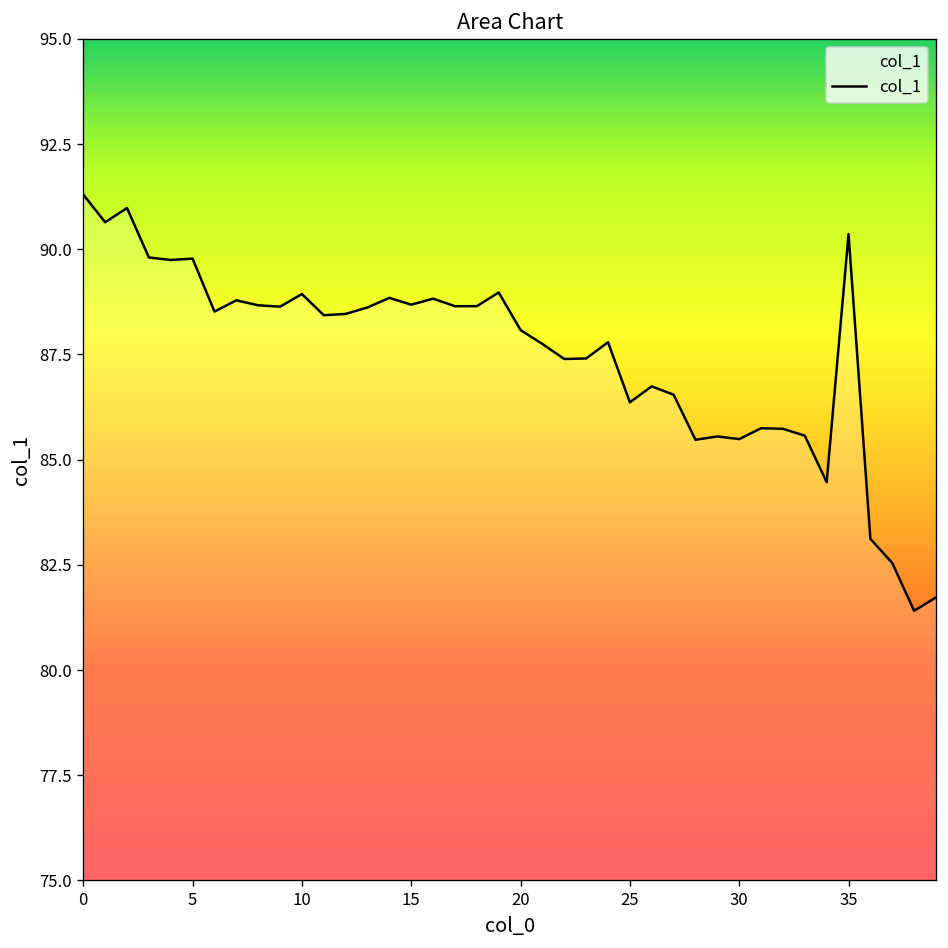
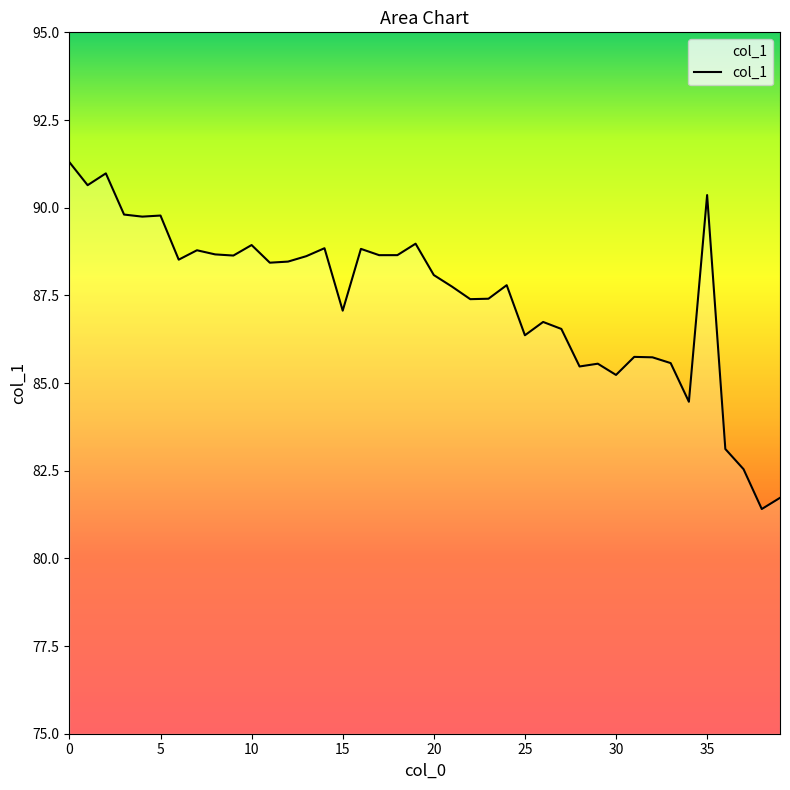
15: 88.7 -> 87.1
30: 85.5 -> 85.2
